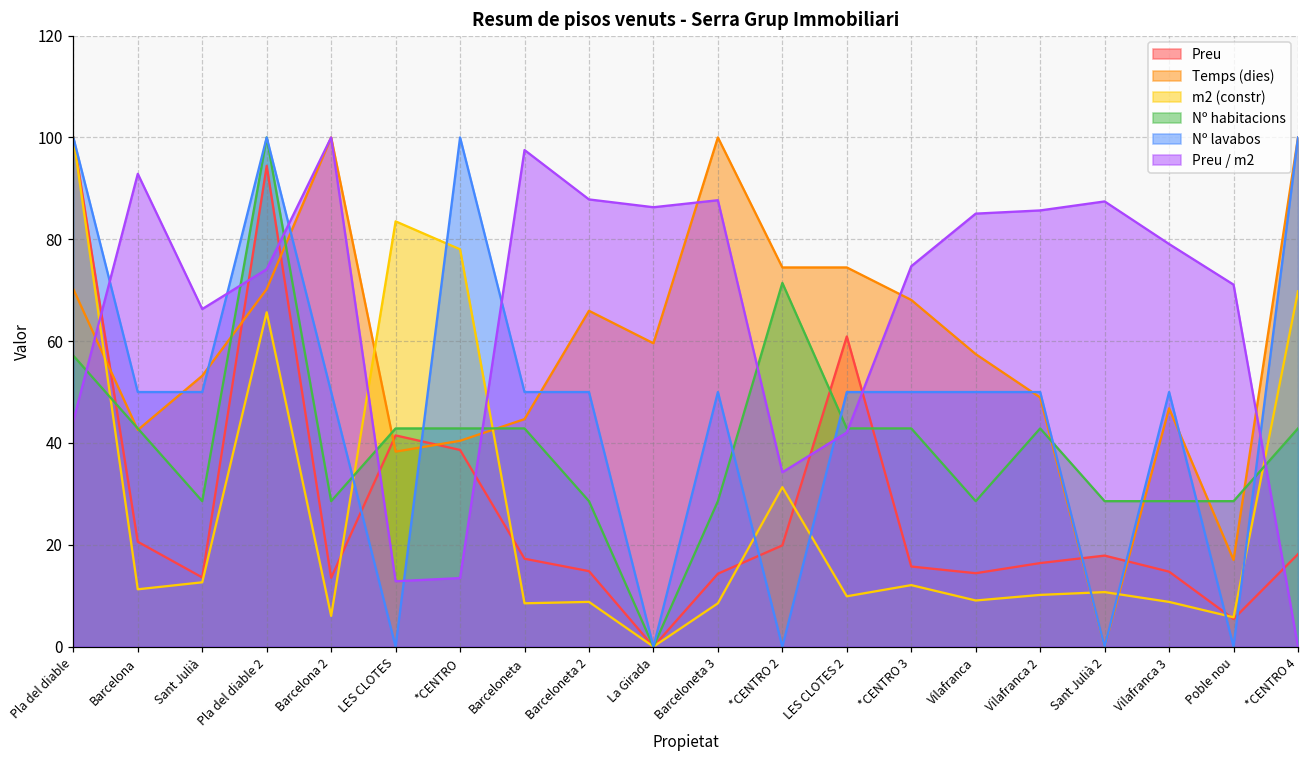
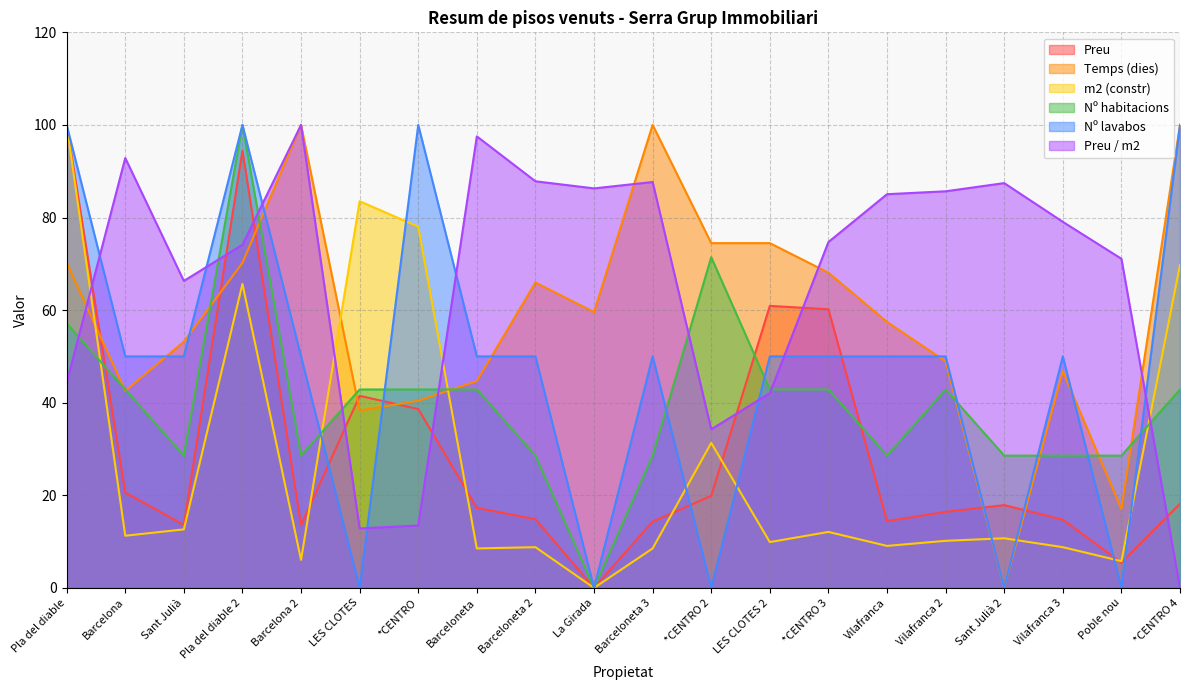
Preu, *CENTRO 3: 16 -> 60
